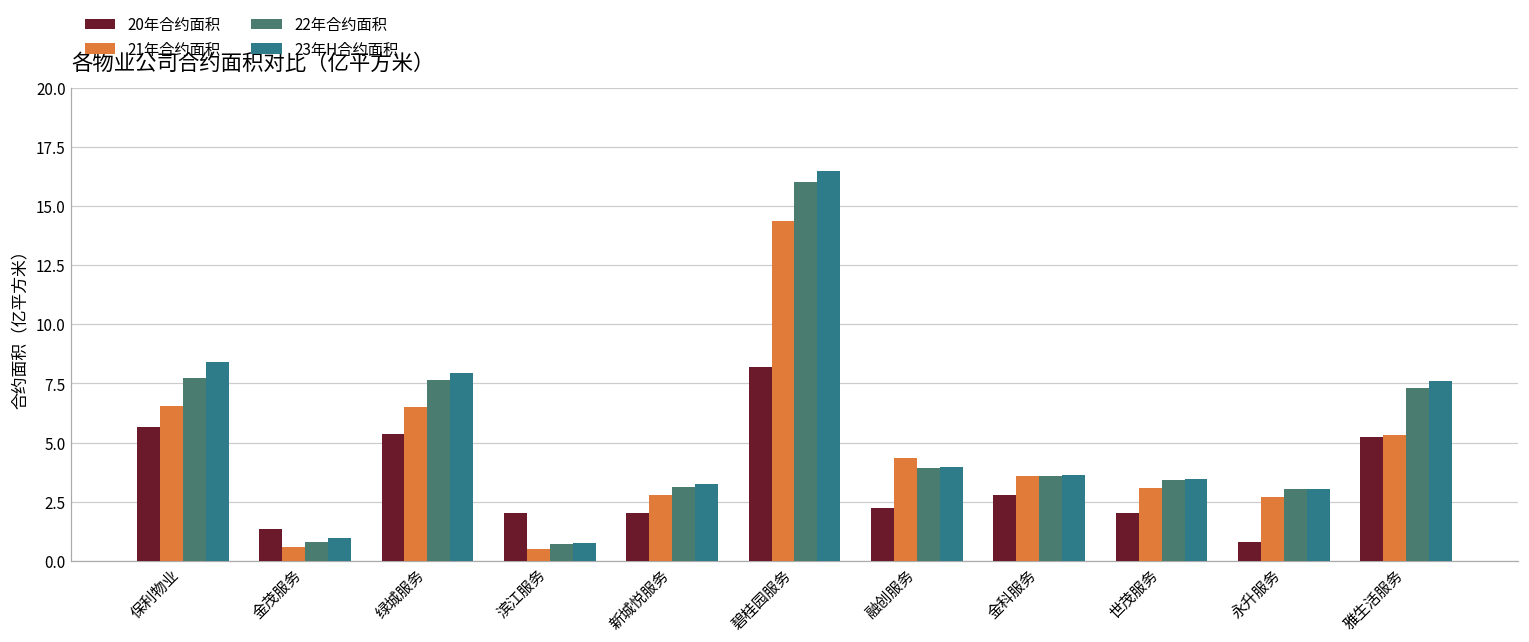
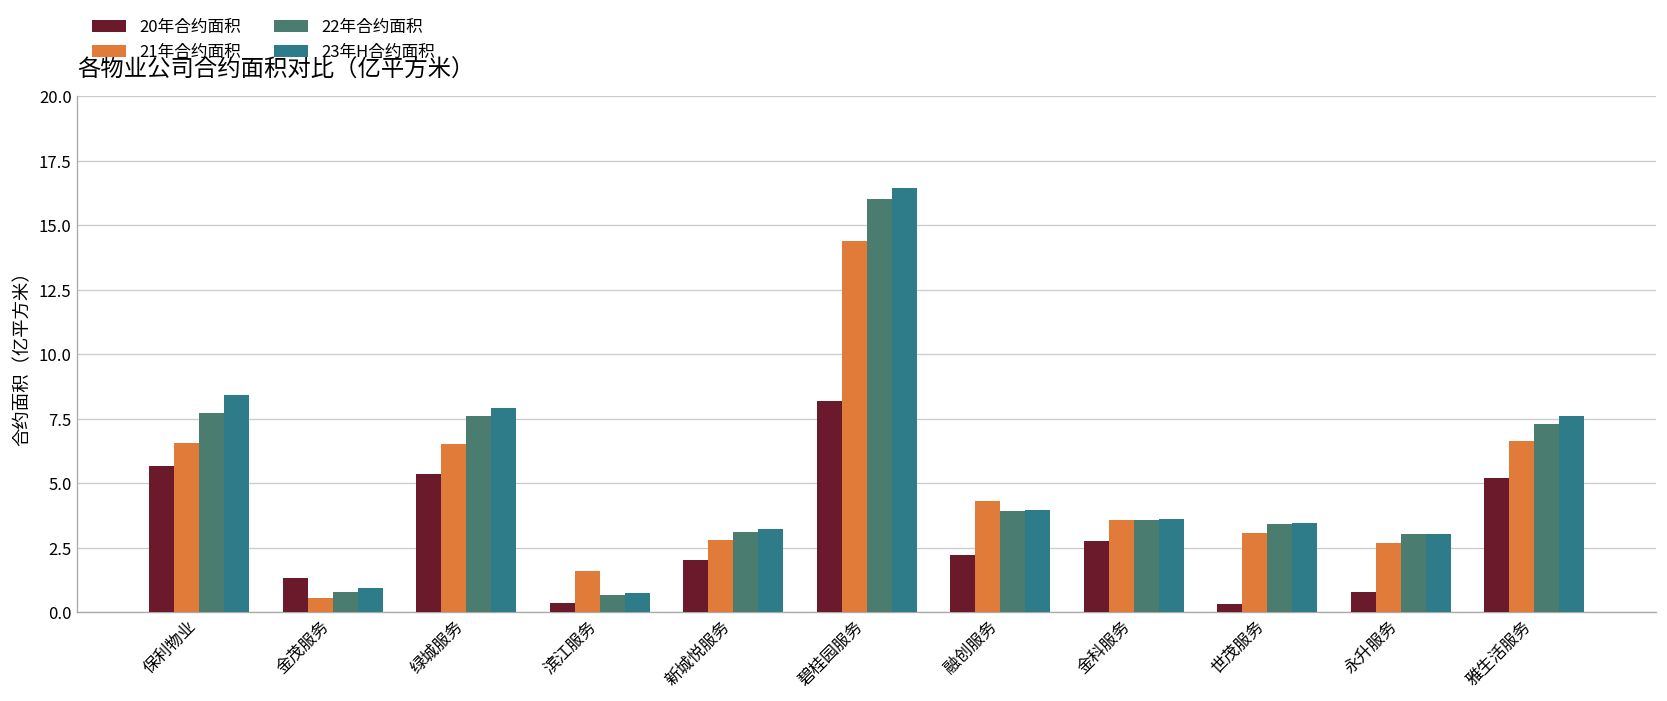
20年合约面积, 滨江服务: 2.0 -> 0.4
21年合约面积, 滨江服务: 0.5 -> 1.6
20年合约面积, 世茂服务: 2.0 -> 0.3
21年合约面积, 雅生活服务: 5.3 -> 6.6
